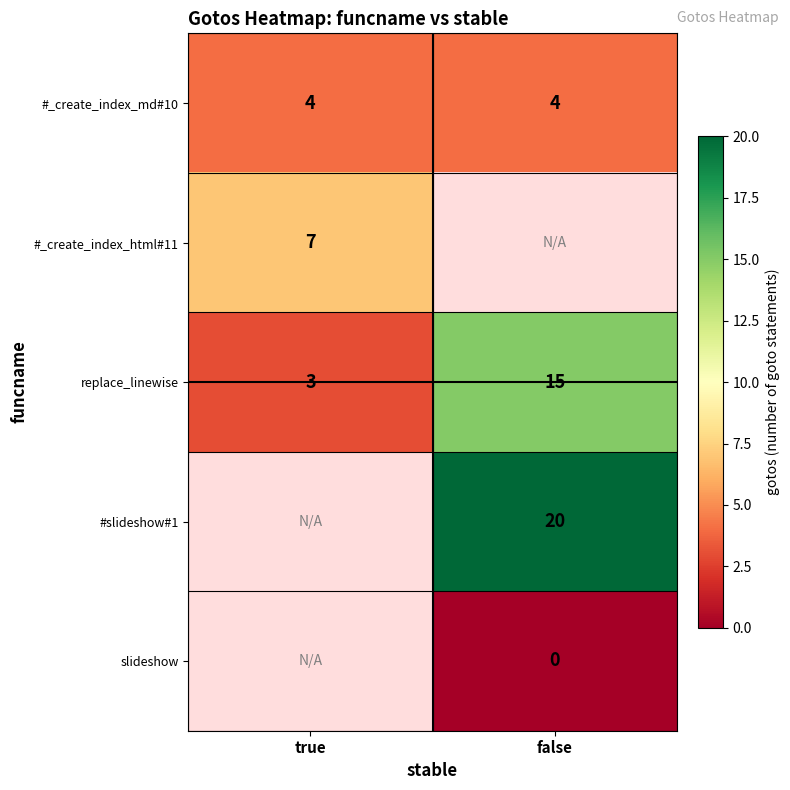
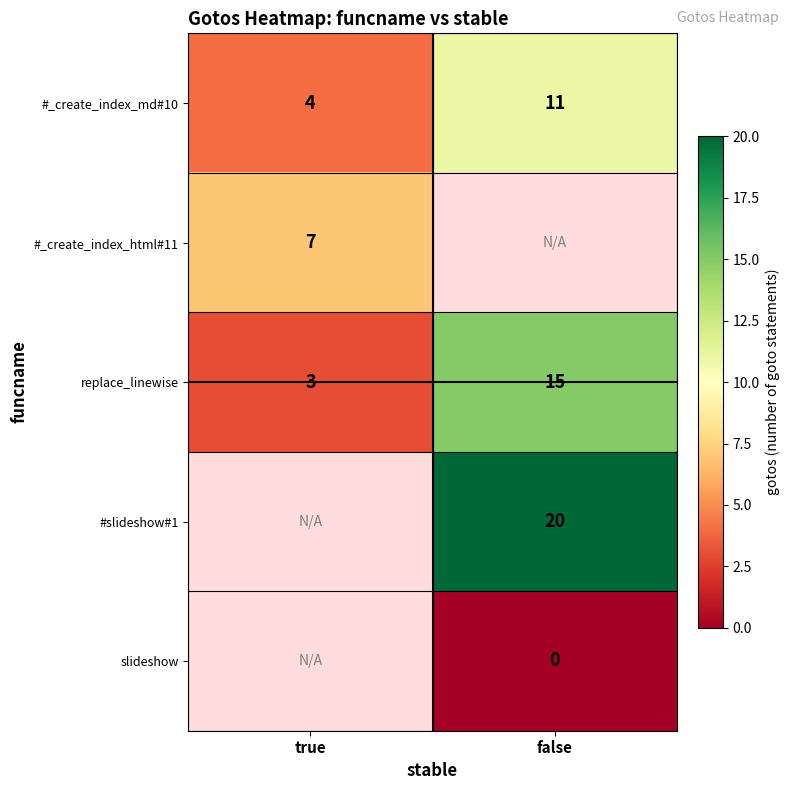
#_create_index_md#10, false: 4 -> 11
